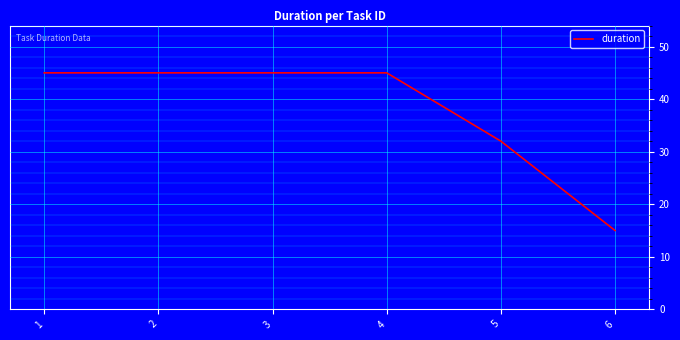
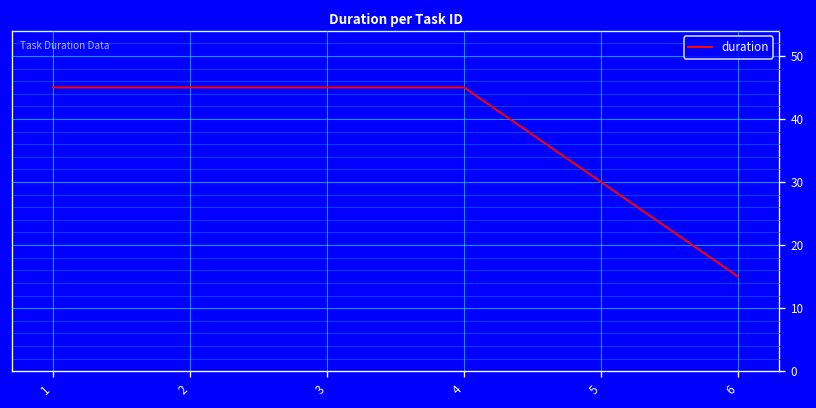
5: 32 -> 30
